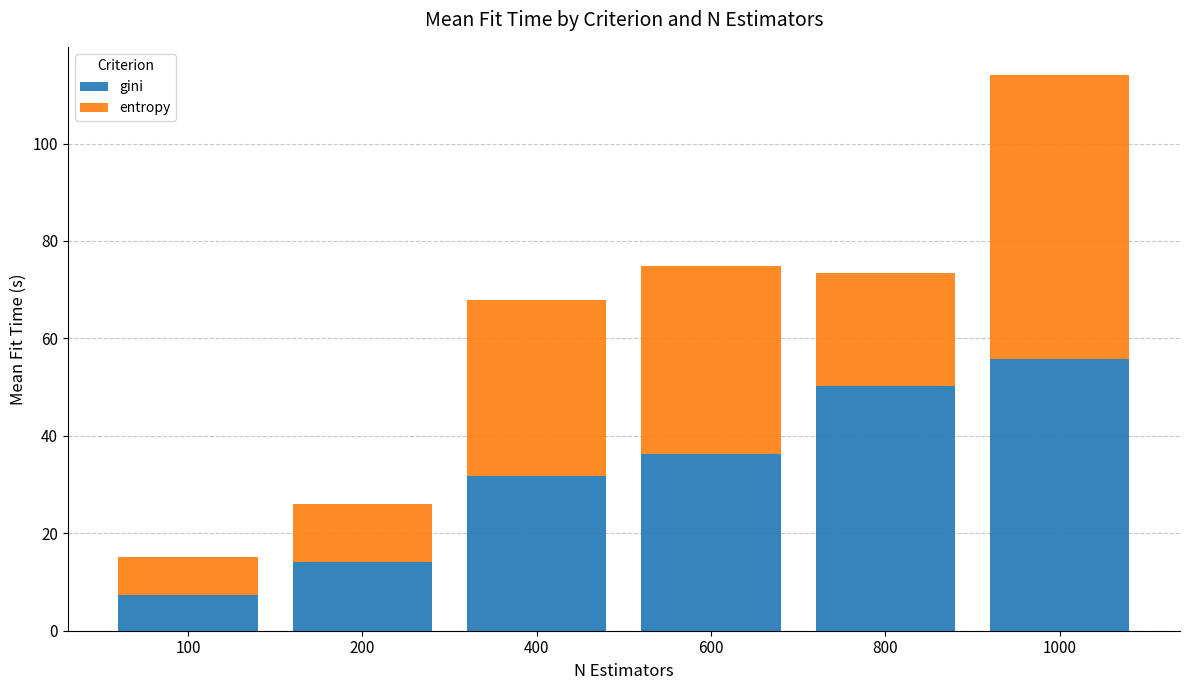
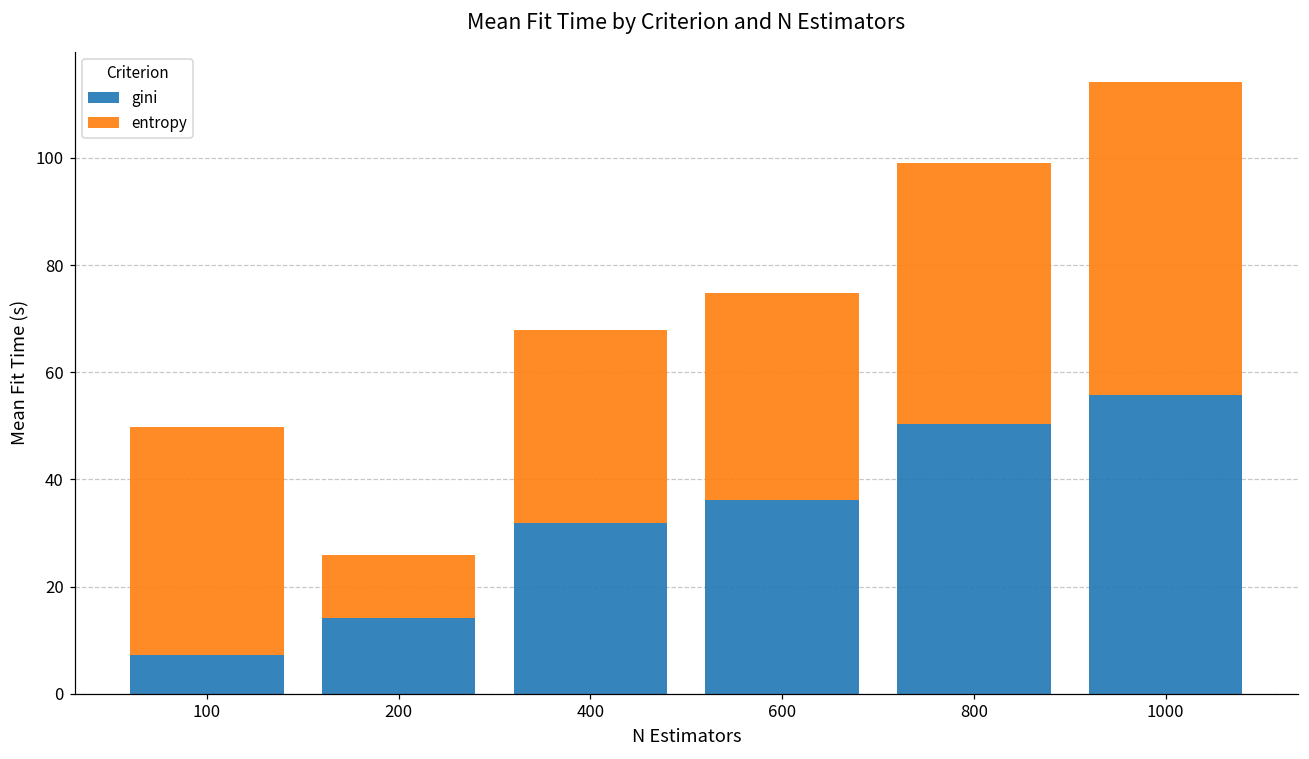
entropy, 100: 8 -> 43
entropy, 800: 23 -> 49
